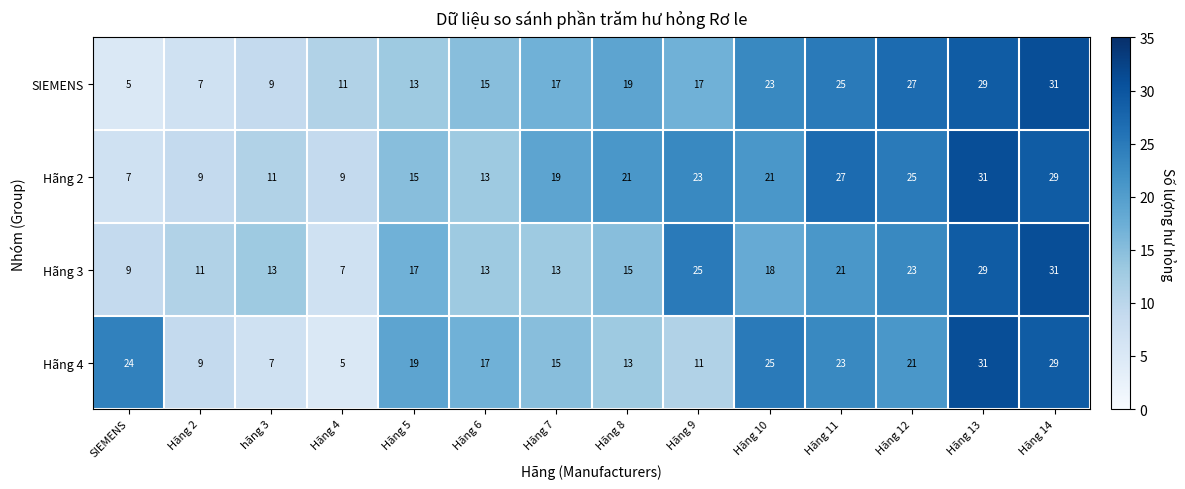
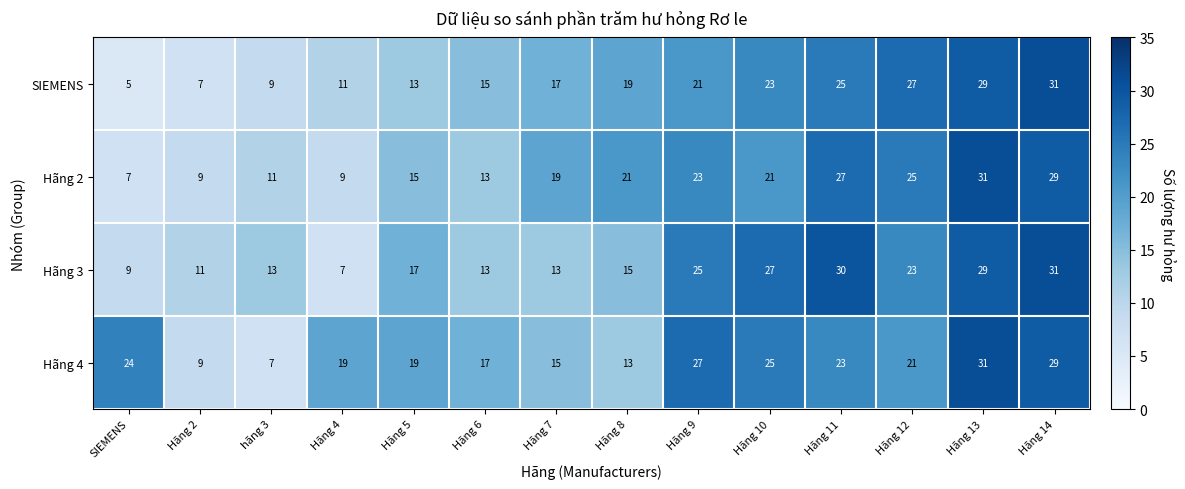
SIEMENS, Hãng 9: 17 -> 21
Hãng 3, Hãng 10: 18 -> 27
Hãng 3, Hãng 11: 21 -> 30
Hãng 4, Hãng 4: 5 -> 19
Hãng 4, Hãng 9: 11 -> 27
